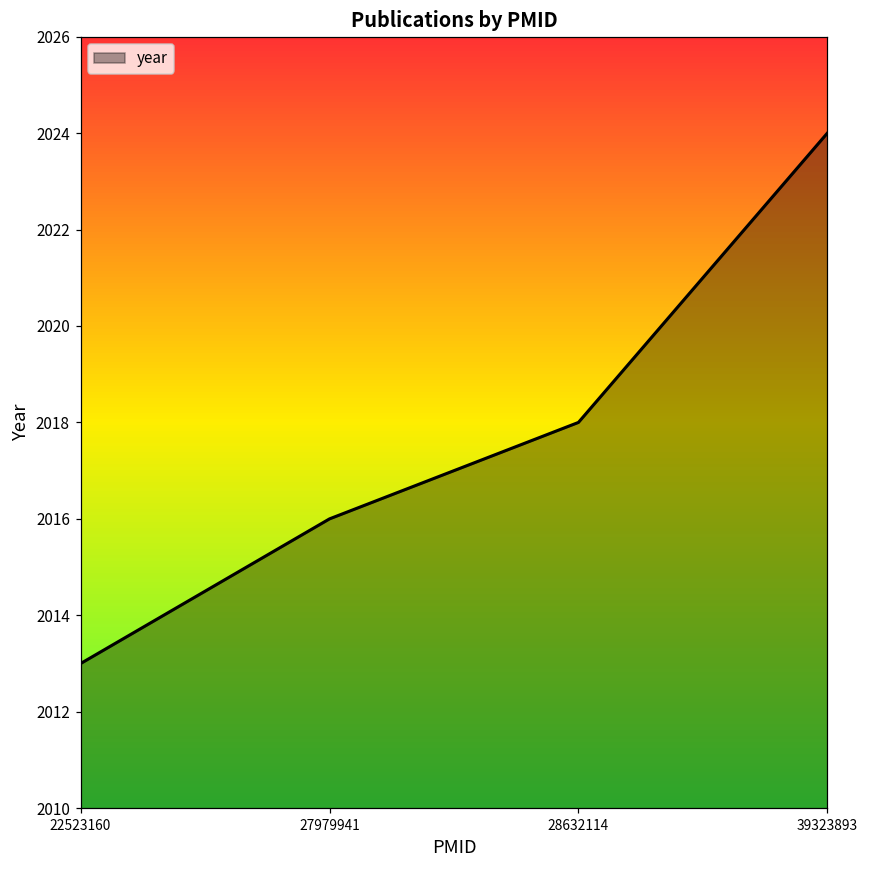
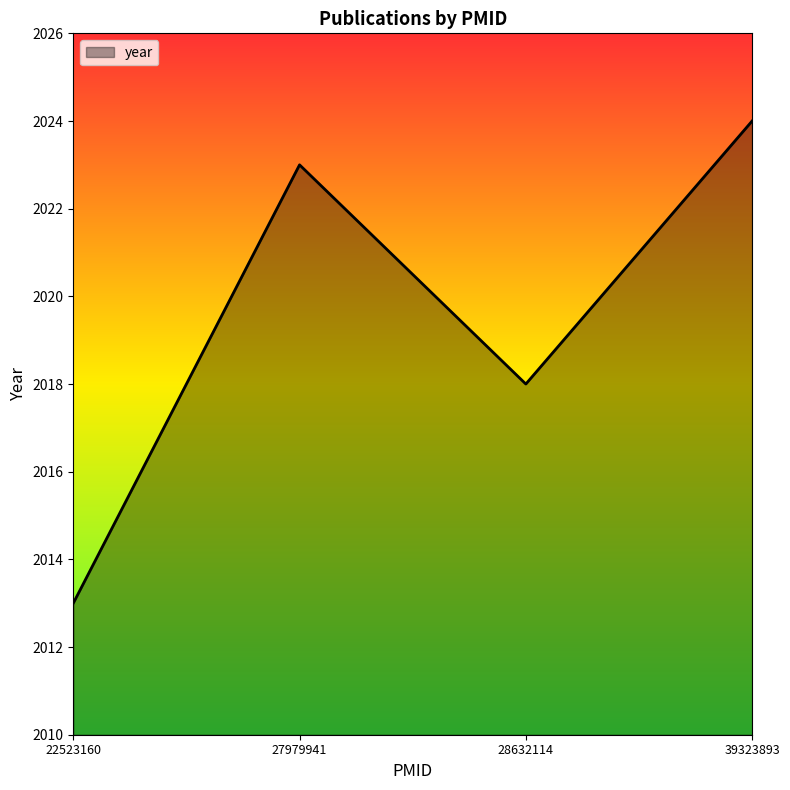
27979941: 2016 -> 2023
